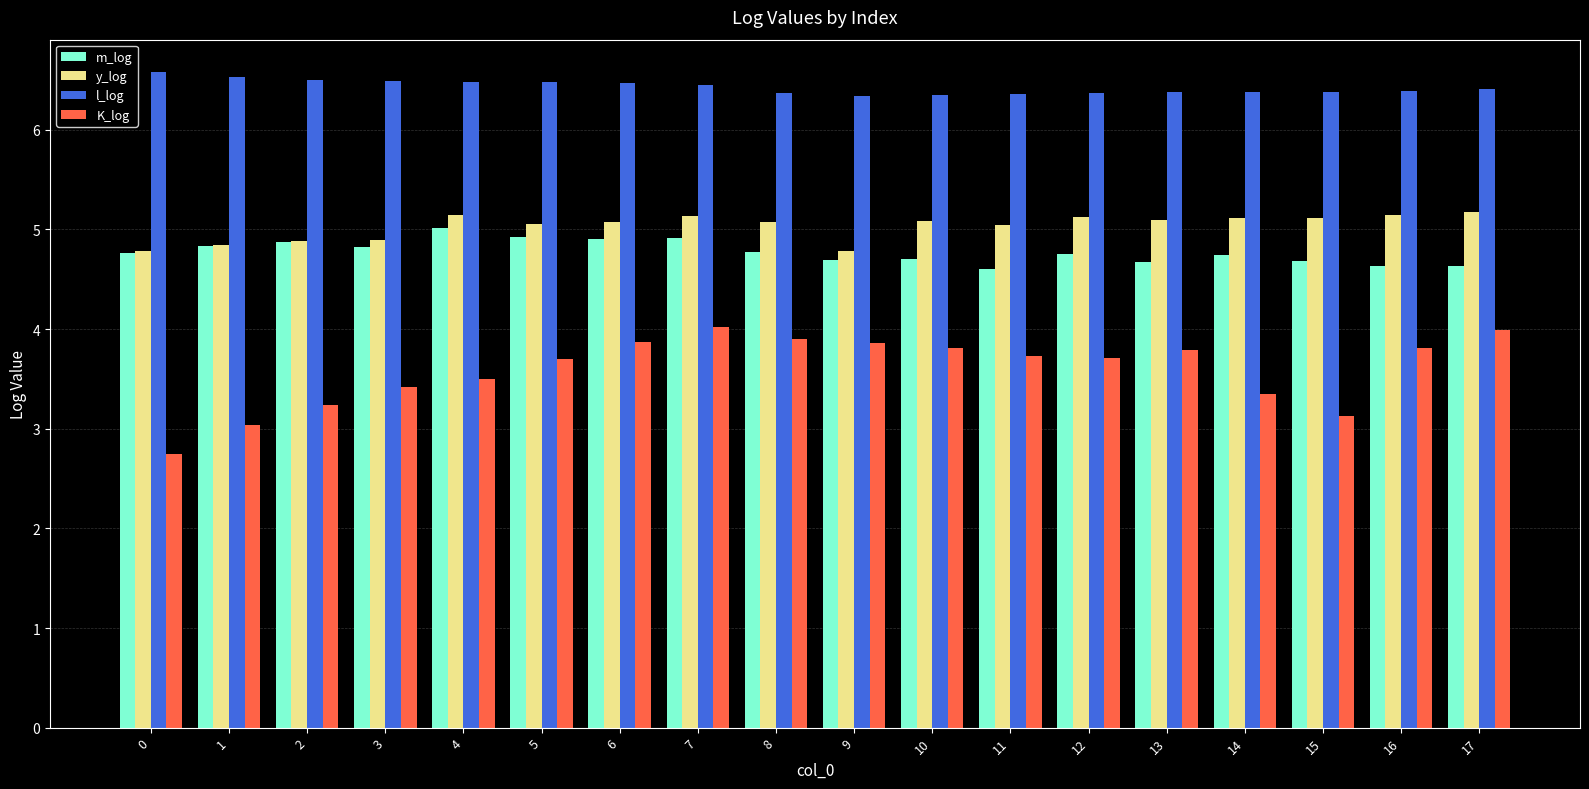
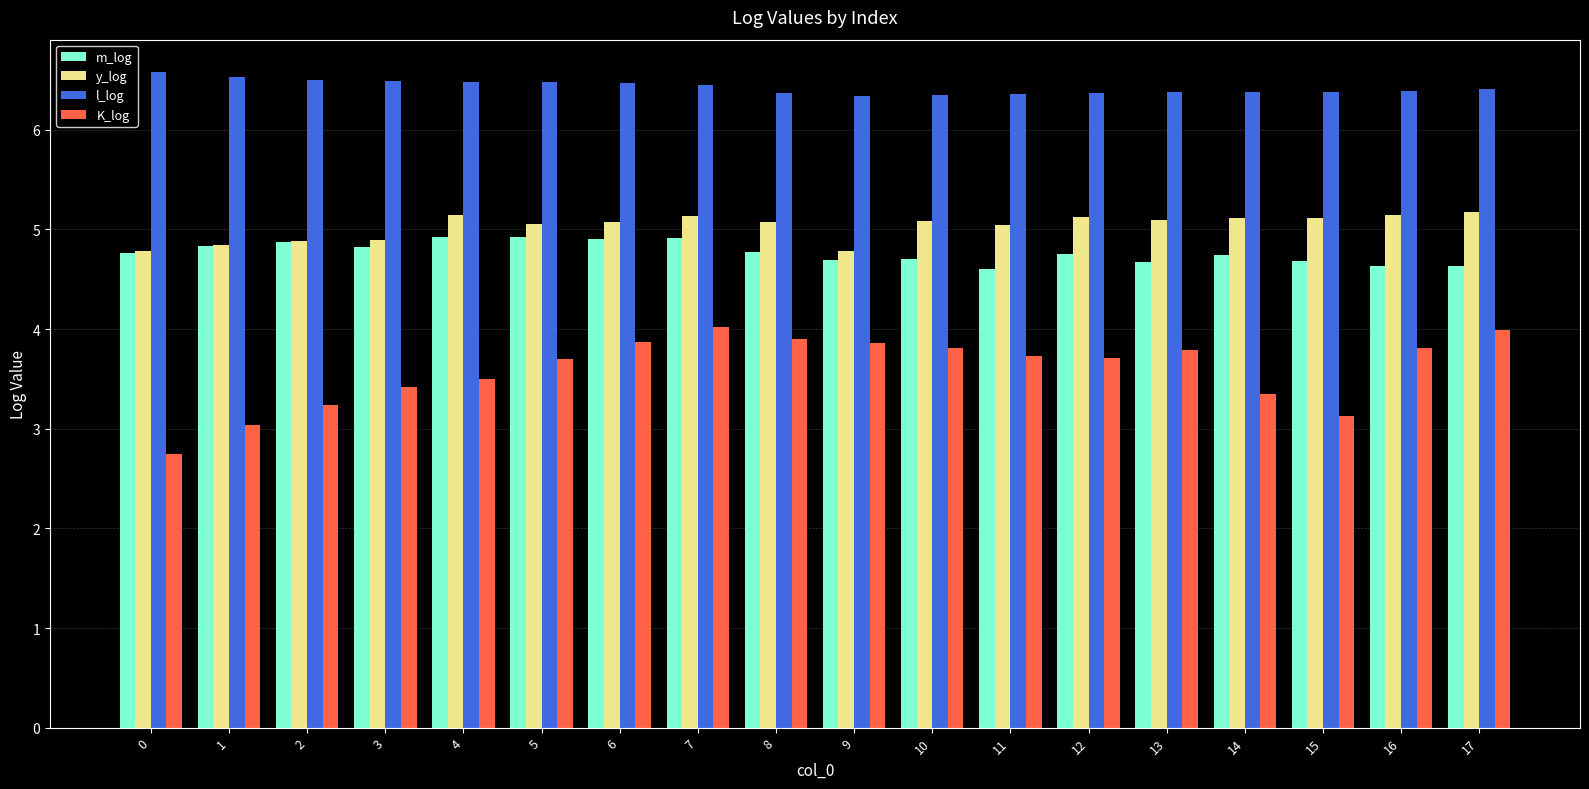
m_log, 4: 5.0 -> 4.9
